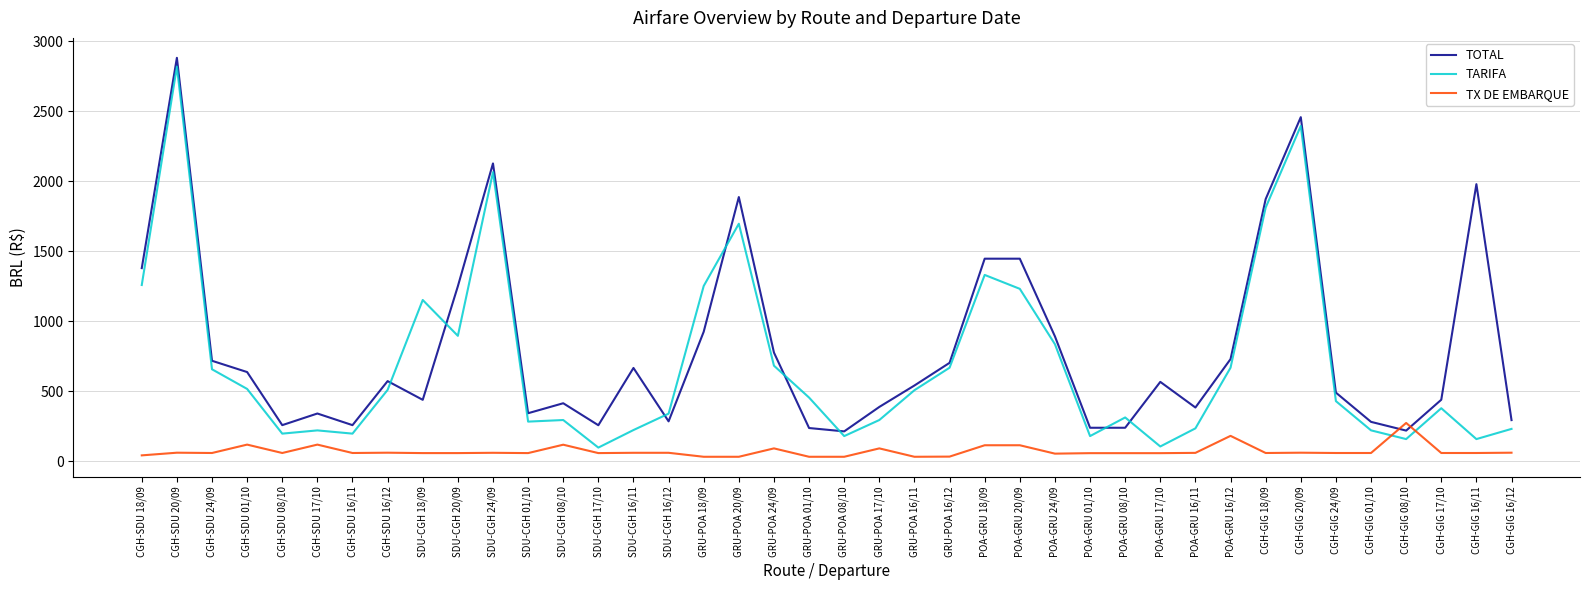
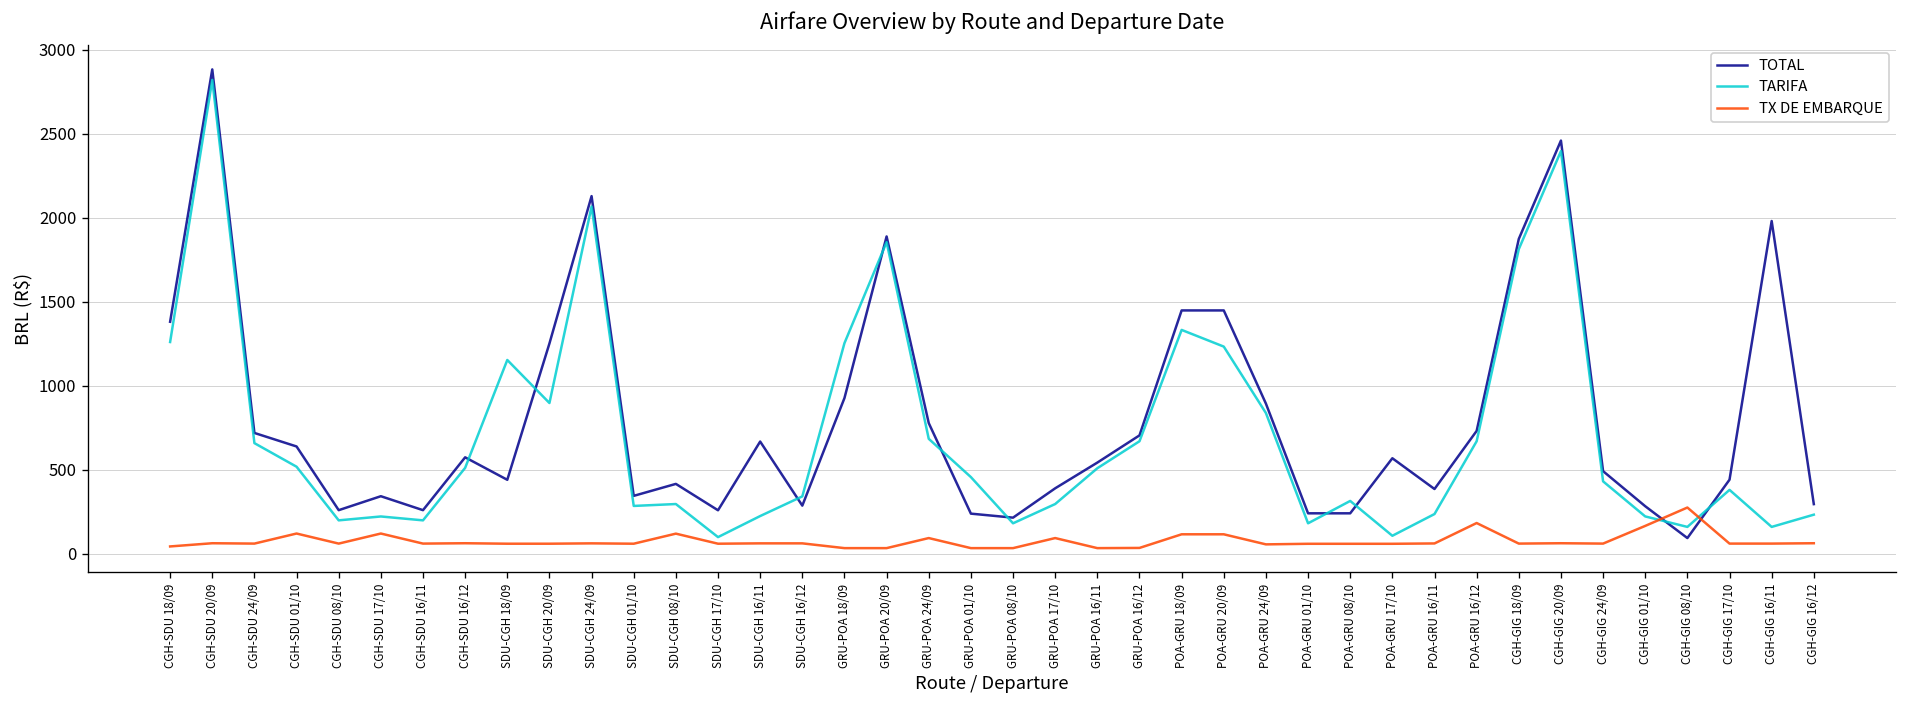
TARIFA, GRU-POA 20/09: 1700 -> 1850
TX DE EMBARQUE, CGH-GIG 01/10: 60 -> 170
TOTAL, CGH-GIG 08/10: 220 -> 90
